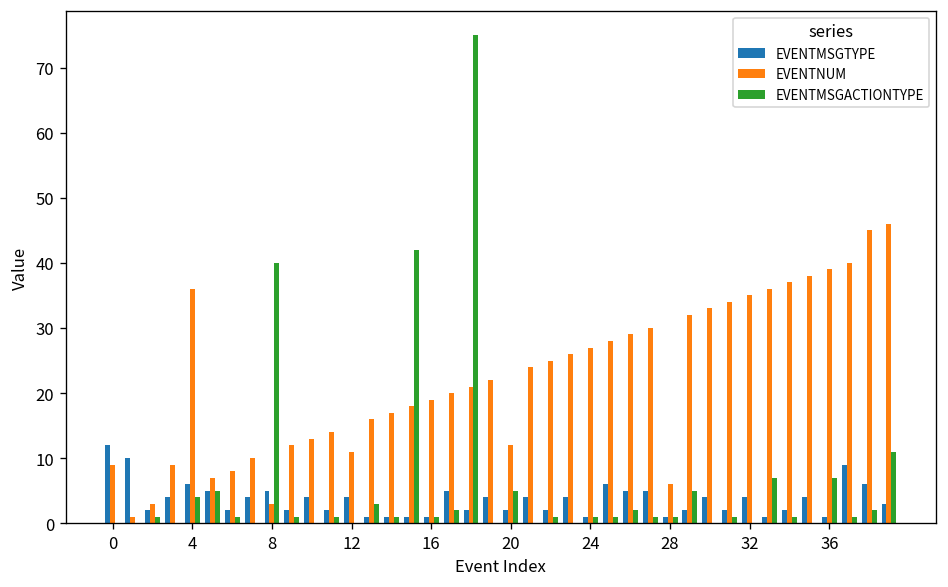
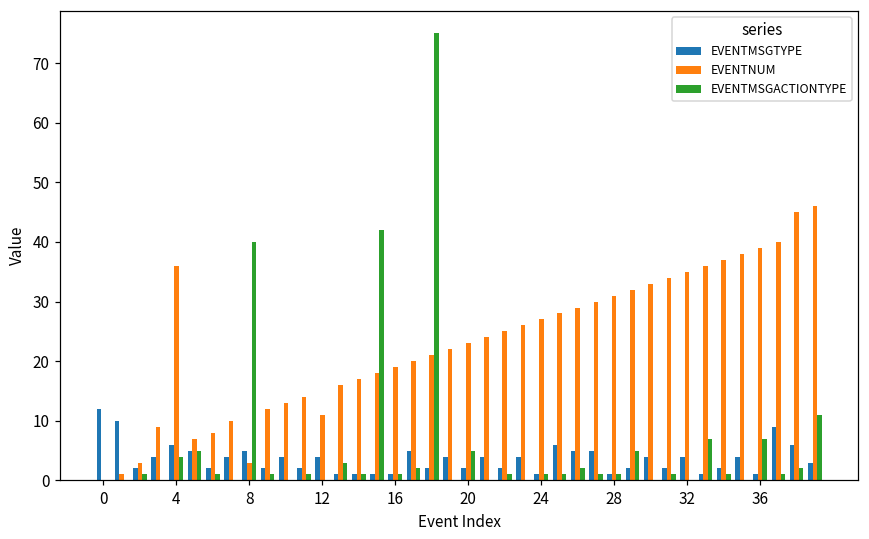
EVENTNUM, 0: 9 -> 0
EVENTNUM, 20: 12 -> 23
EVENTNUM, 28: 6 -> 31
